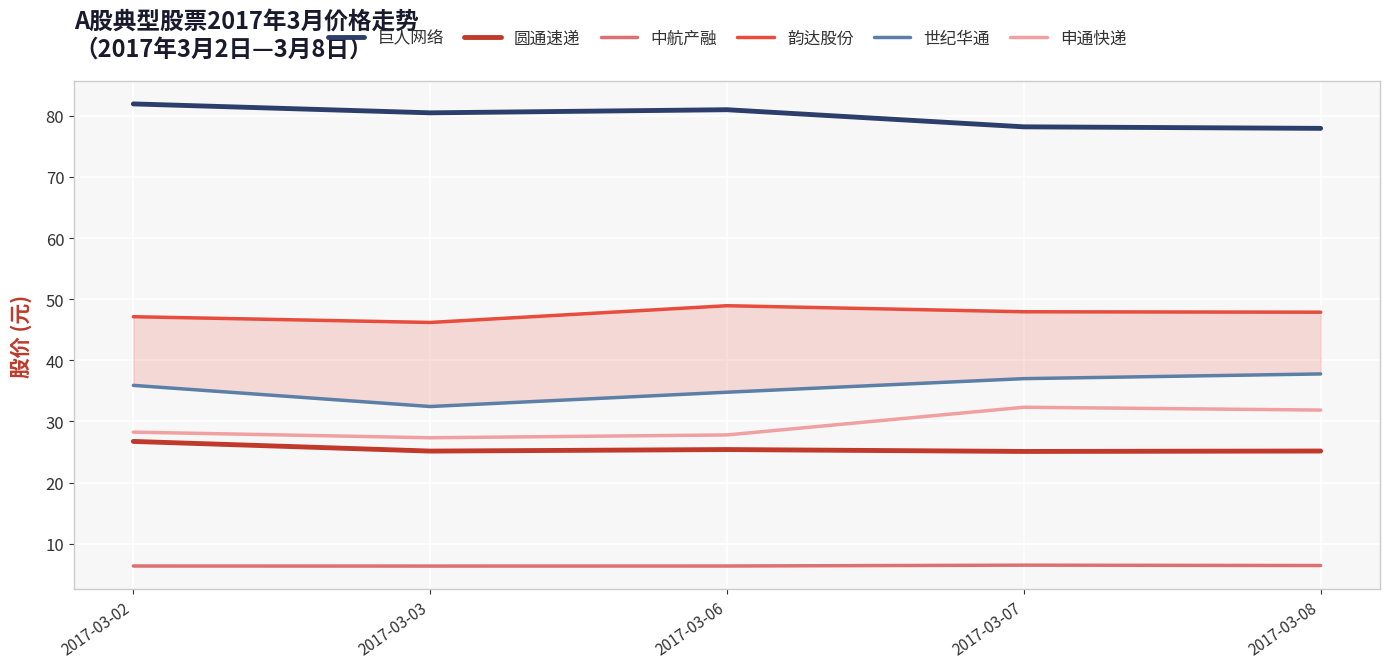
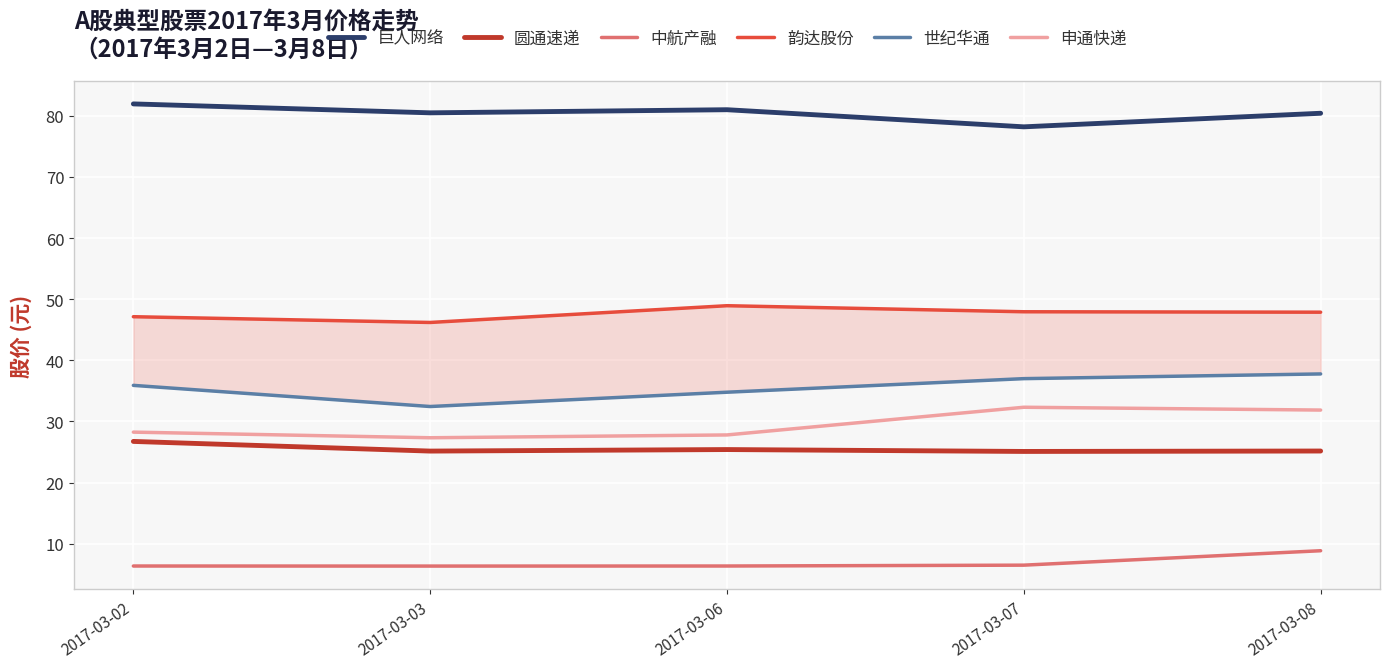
巨人网络, 2017-03-08: 78 -> 80
中航产融, 2017-03-08: 6 -> 9
